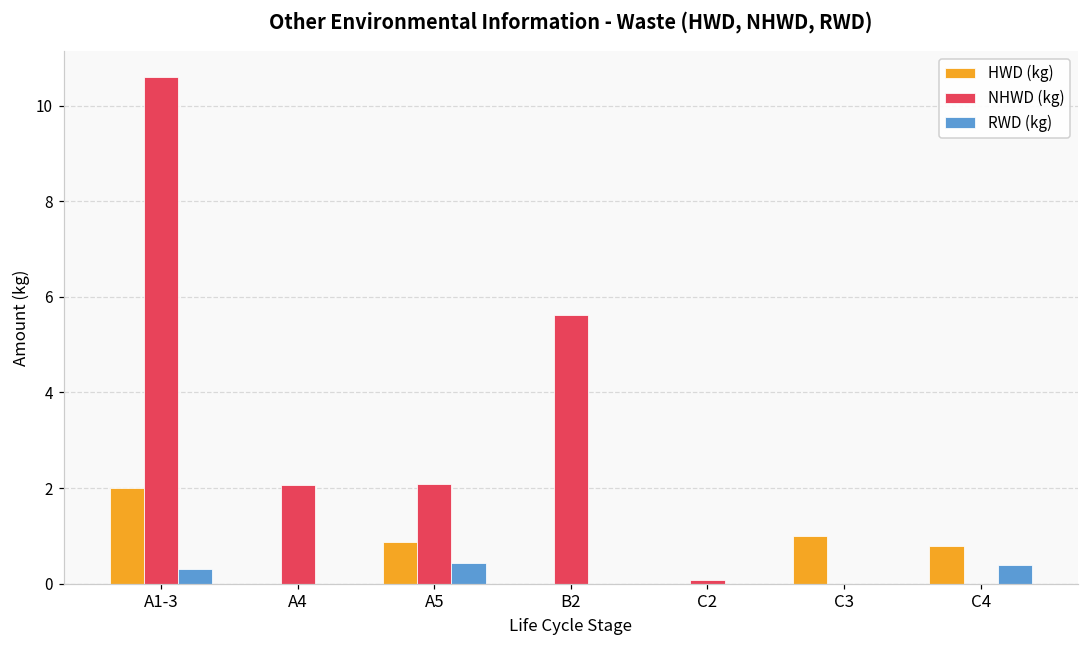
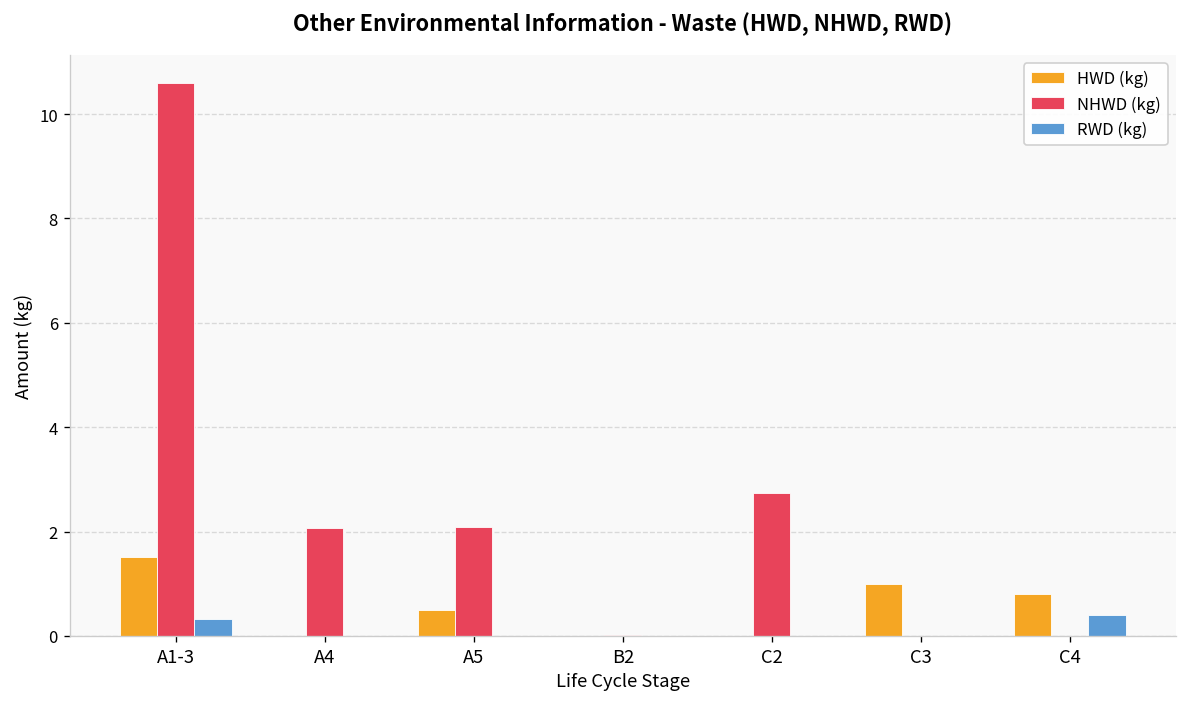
HWD (kg), A1-3: 2.0 -> 1.5
HWD (kg), A5: 0.9 -> 0.5
RWD (kg), A5: 0.4 -> 0.0
NHWD (kg), B2: 5.6 -> 0.0
NHWD (kg), C2: 0.1 -> 2.7
